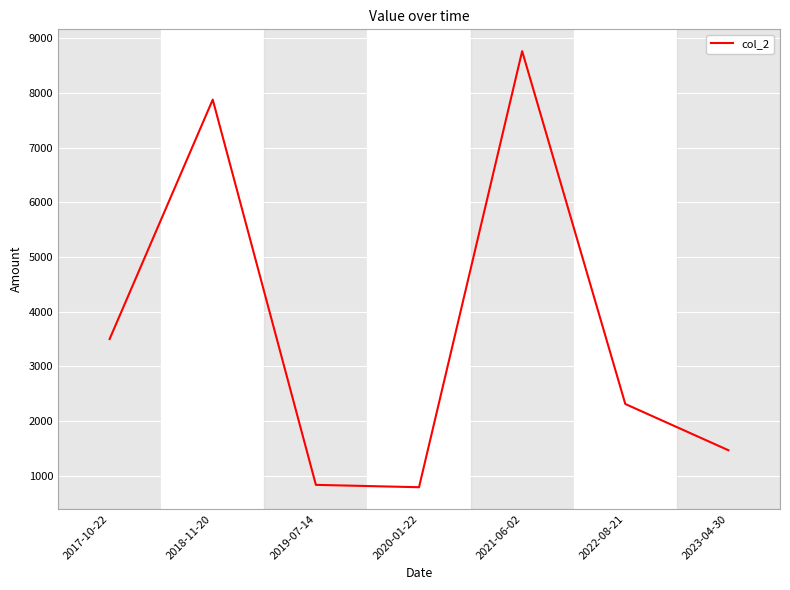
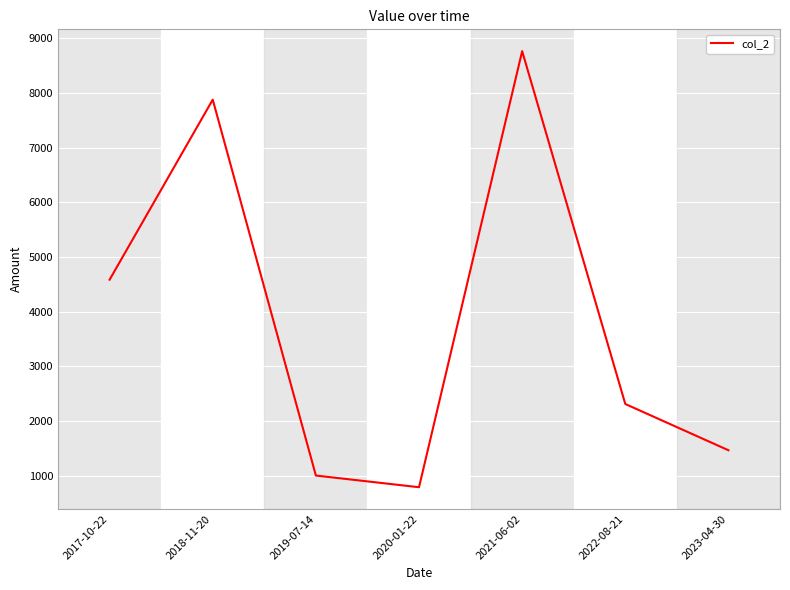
2017-10-22: 3500 -> 4600
2019-07-14: 800 -> 1000
